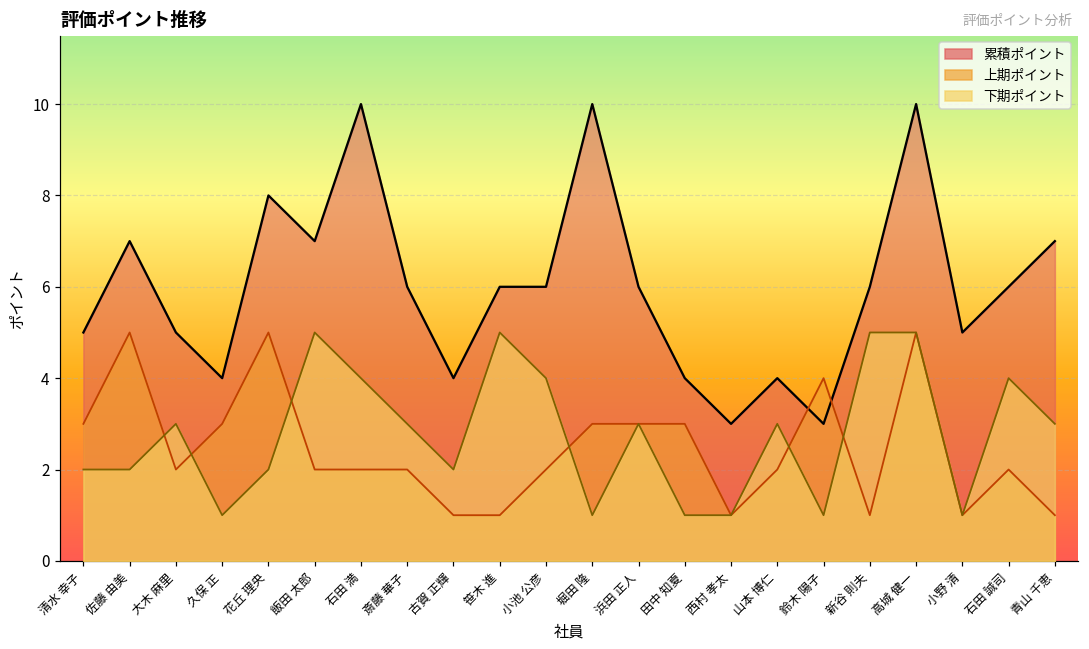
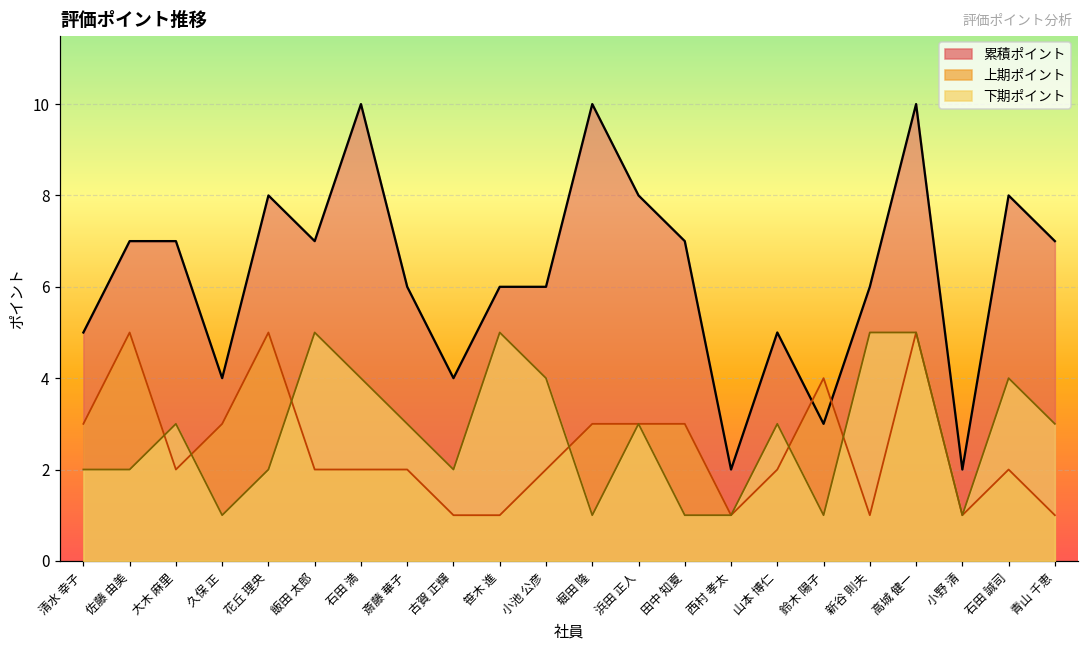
累積ポイント, 大木 麻里: 5 -> 7
累積ポイント, 浜田 正人: 6 -> 8
累積ポイント, 田中 知夏: 4 -> 7
累積ポイント, 西村 孝太: 3 -> 2
累積ポイント, 山本 博仁: 4 -> 5
累積ポイント, 小野 清: 5 -> 2
累積ポイント, 石田 誠司: 6 -> 8
